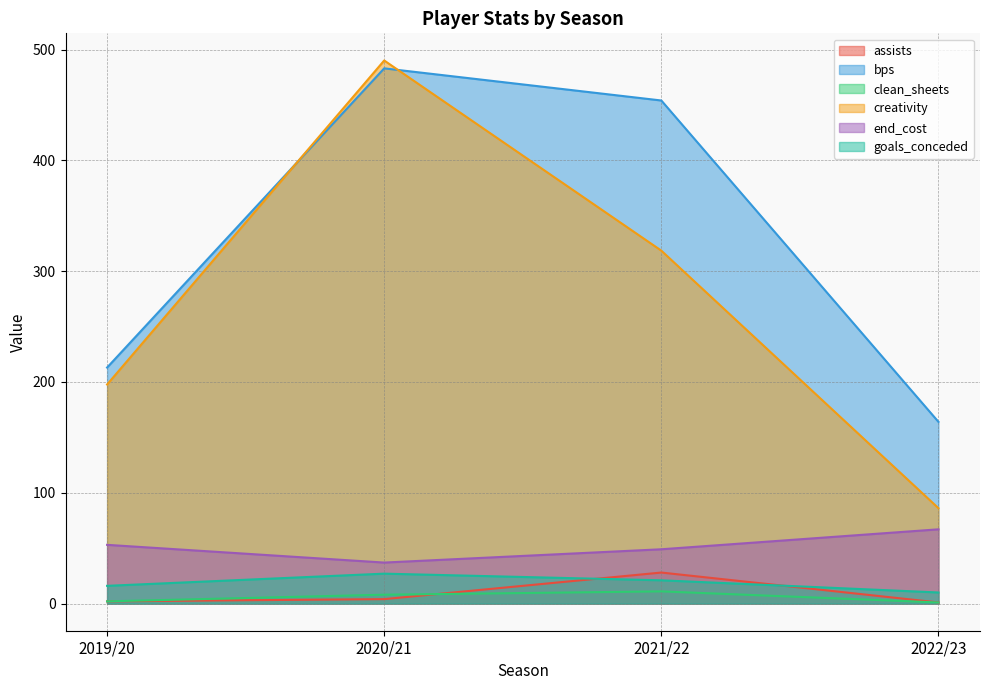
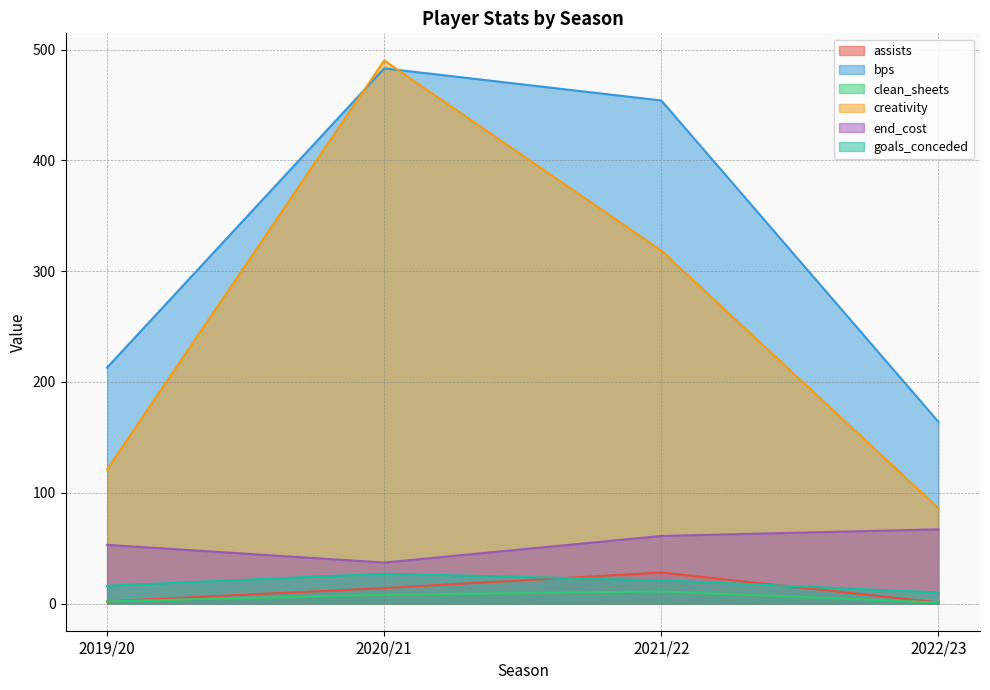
creativity, 2019/20: 198 -> 121
assists, 2020/21: 4 -> 14
end_cost, 2021/22: 49 -> 61
